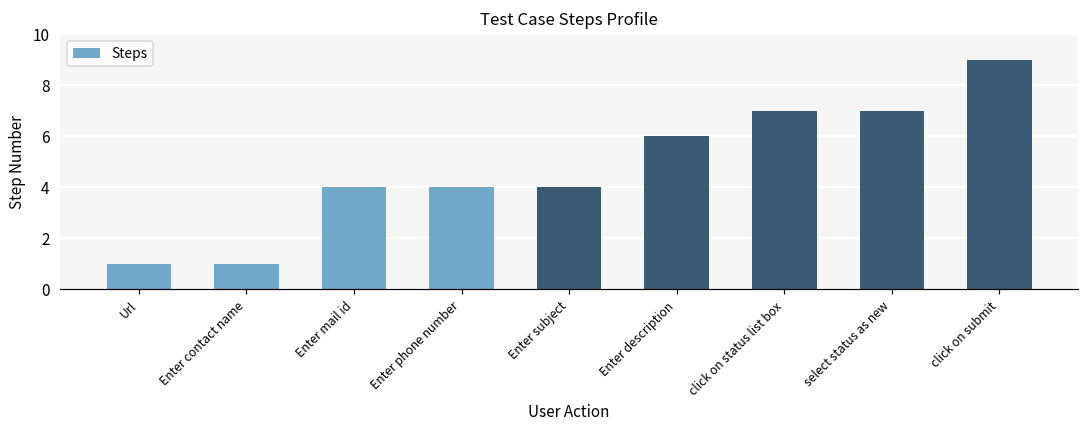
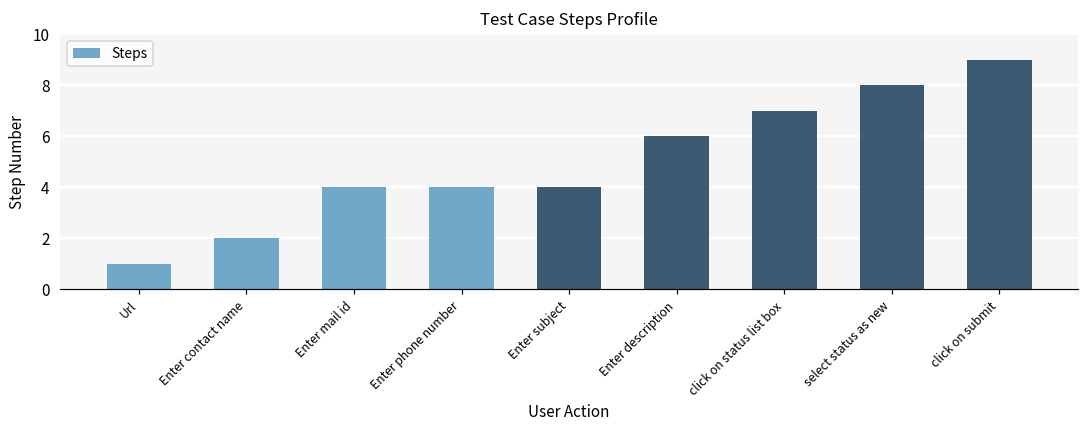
Enter contact name: 1 -> 2
select status as new: 7 -> 8
